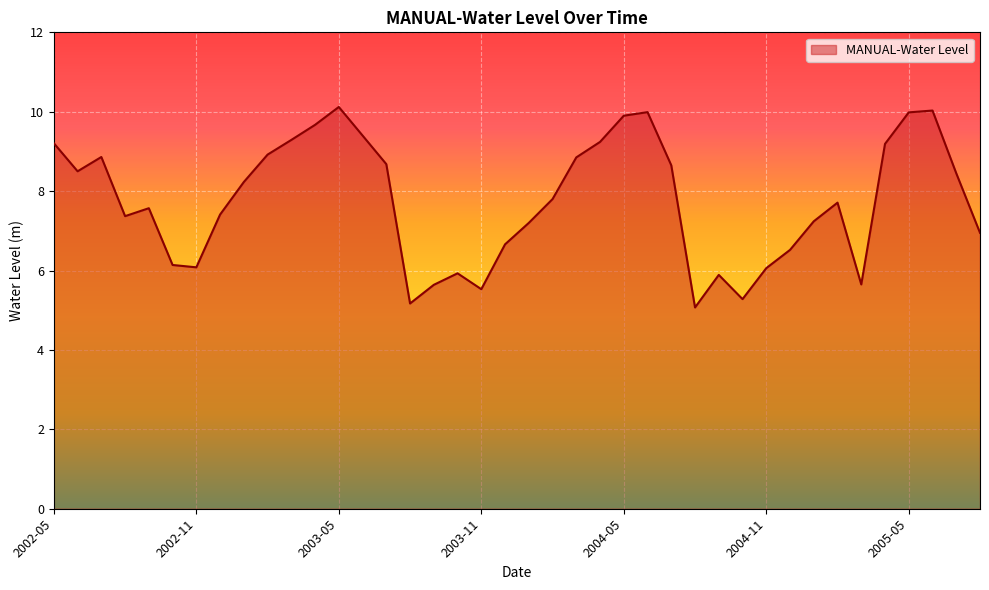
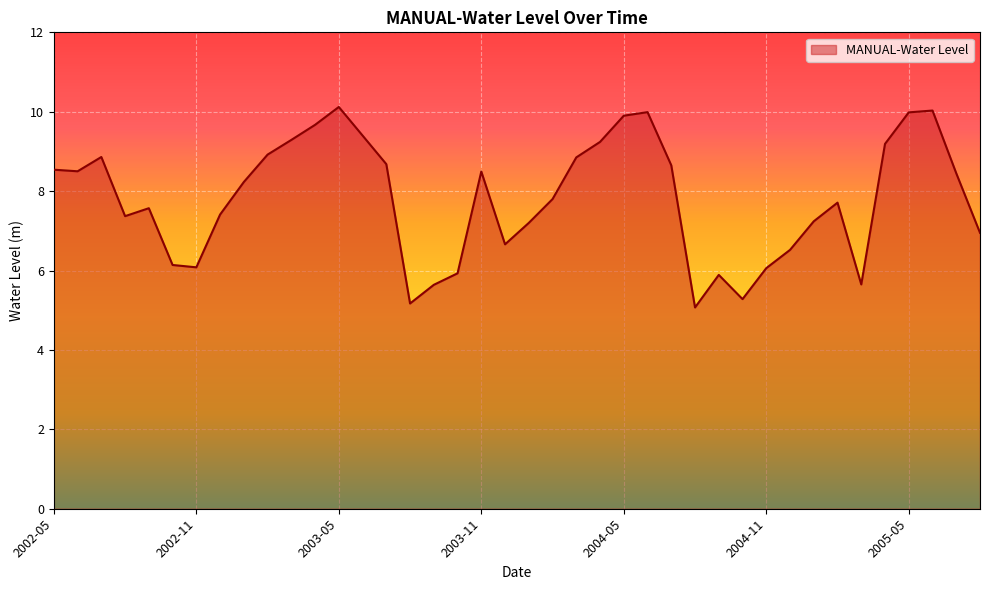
2002-05: 9.2 -> 8.5
2003-11: 5.5 -> 8.5
